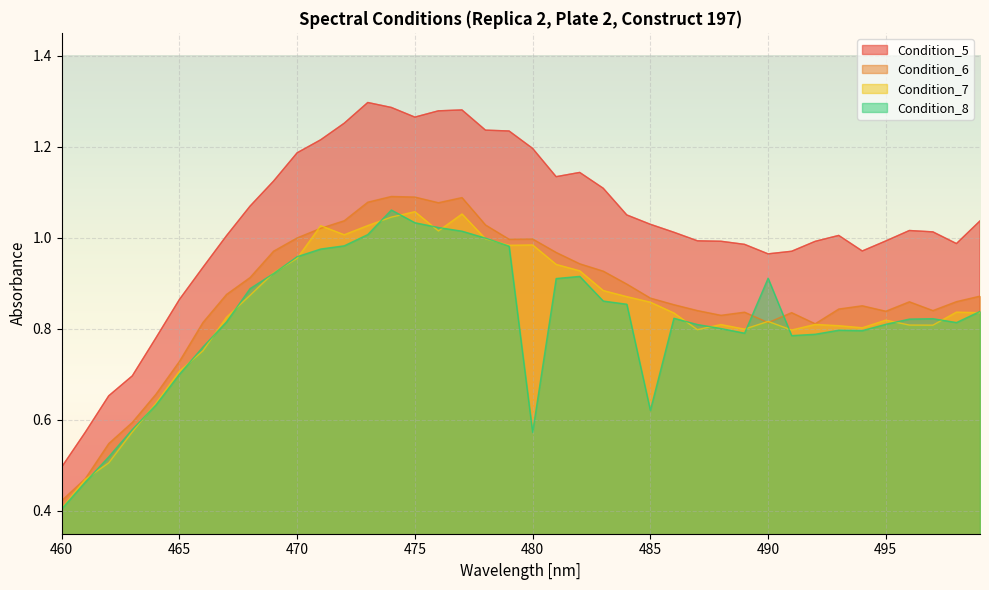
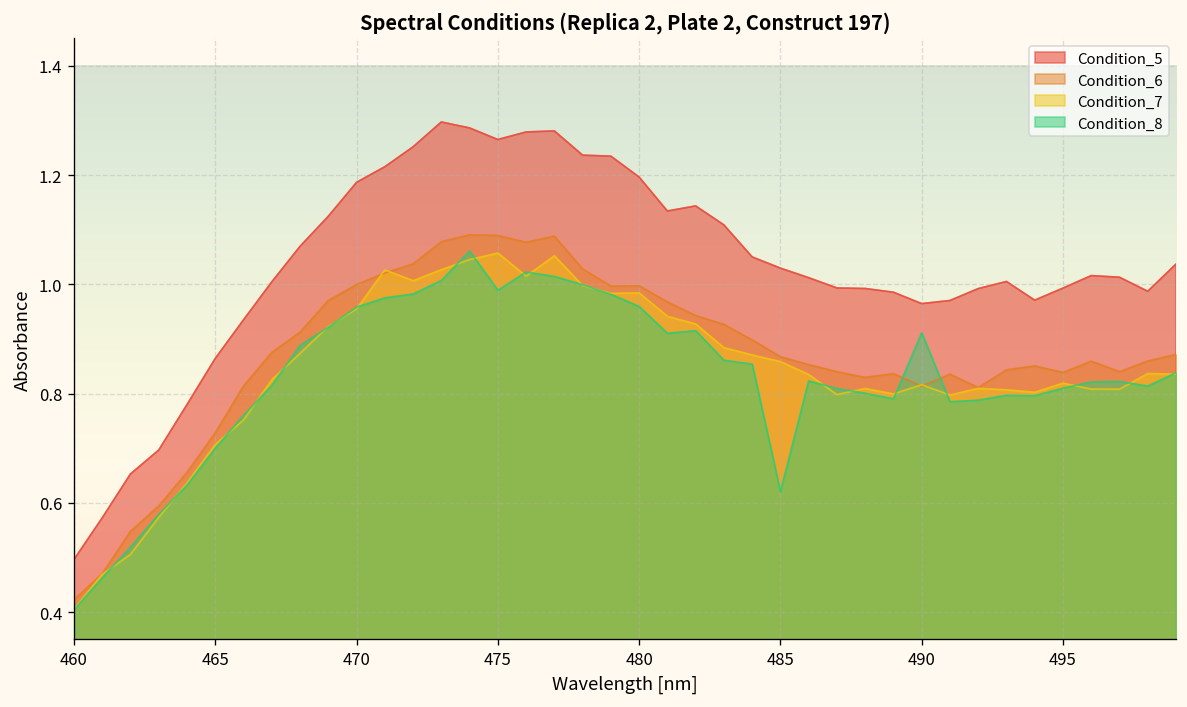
Condition_8, 475: 1.03 -> 0.99
Condition_8, 480: 0.57 -> 0.96
